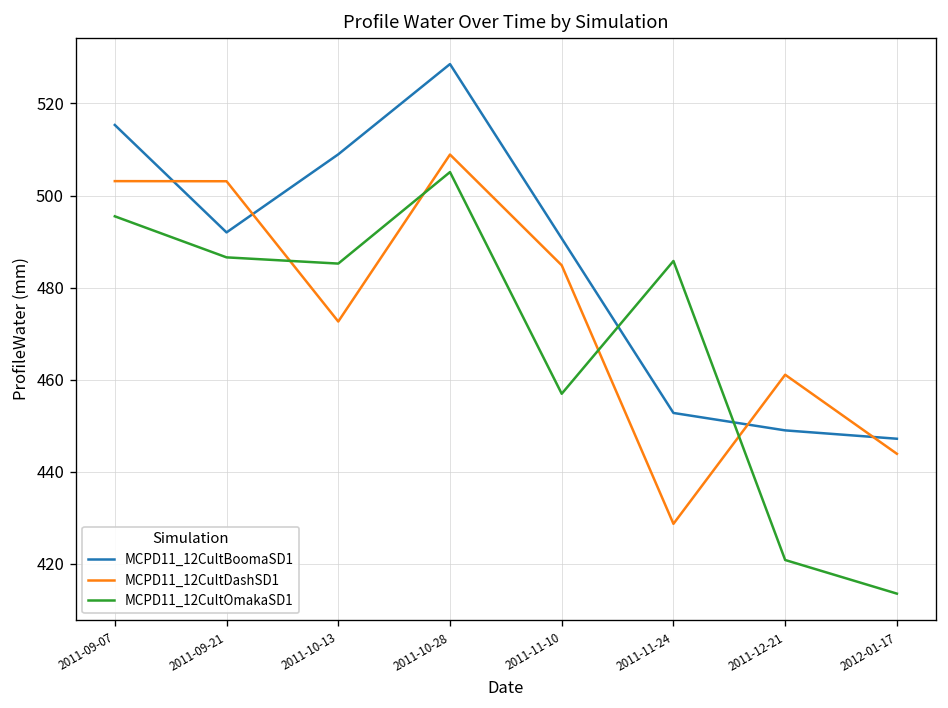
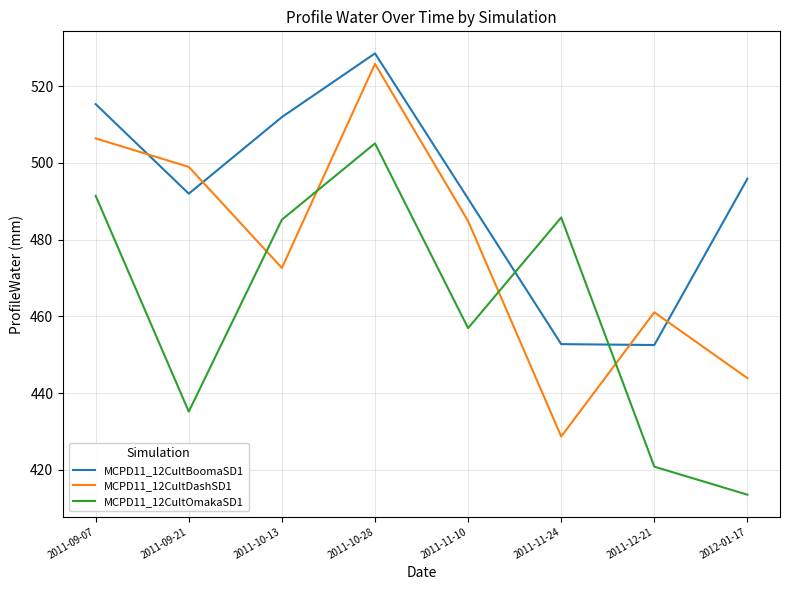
MCPD11_12CultDashSD1, 2011-09-07: 503 -> 506
MCPD11_12CultOmakaSD1, 2011-09-07: 496 -> 491
MCPD11_12CultDashSD1, 2011-09-21: 503 -> 499
MCPD11_12CultOmakaSD1, 2011-09-21: 487 -> 435
MCPD11_12CultBoomaSD1, 2011-10-13: 509 -> 512
MCPD11_12CultDashSD1, 2011-10-28: 509 -> 526
MCPD11_12CultBoomaSD1, 2011-12-21: 449 -> 453
MCPD11_12CultBoomaSD1, 2012-01-17: 447 -> 496
